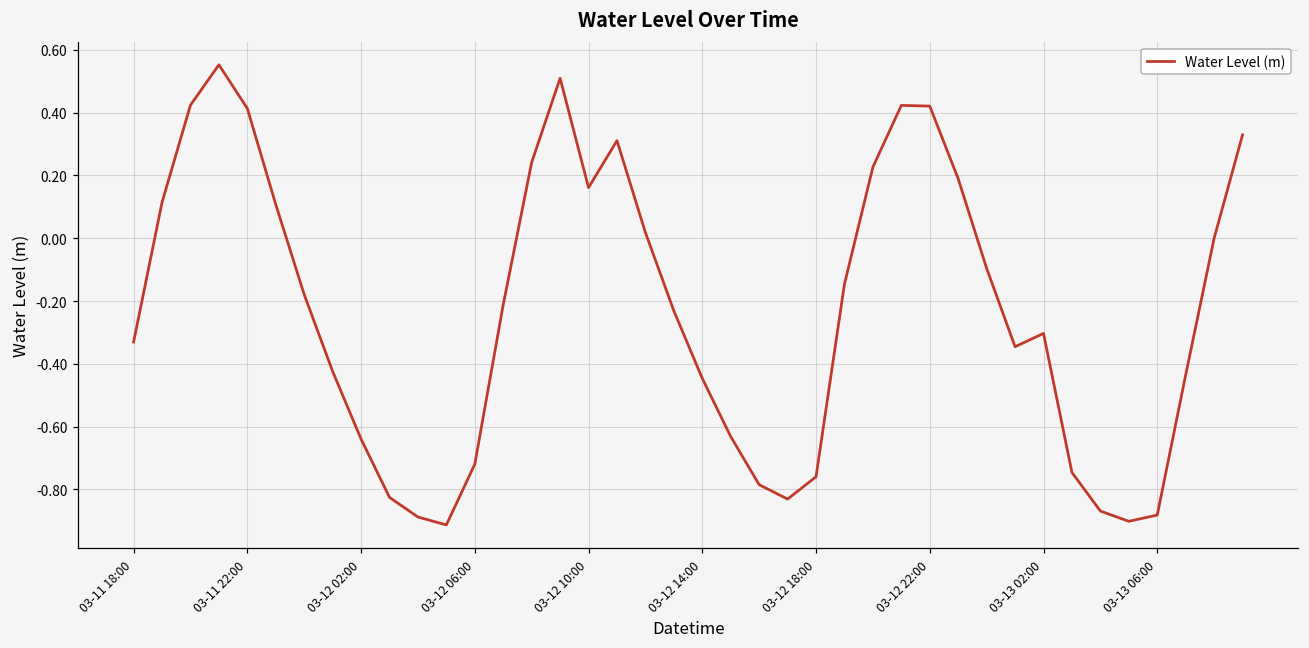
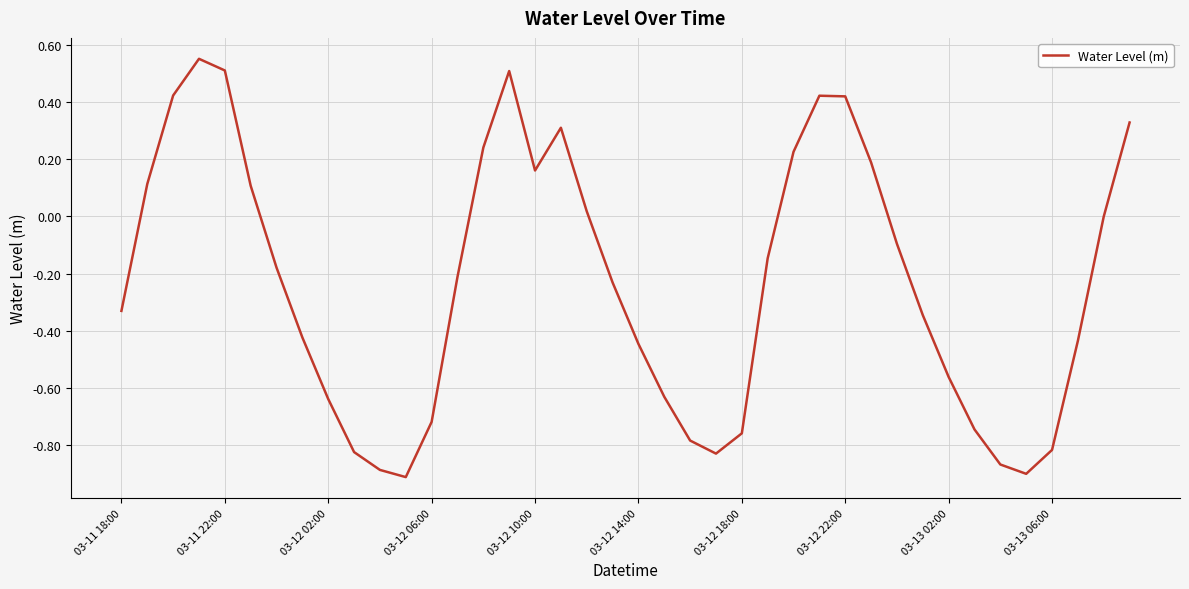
03-11 22:00: 0.41 -> 0.51
03-13 02:00: -0.30 -> -0.56
03-13 06:00: -0.88 -> -0.82
